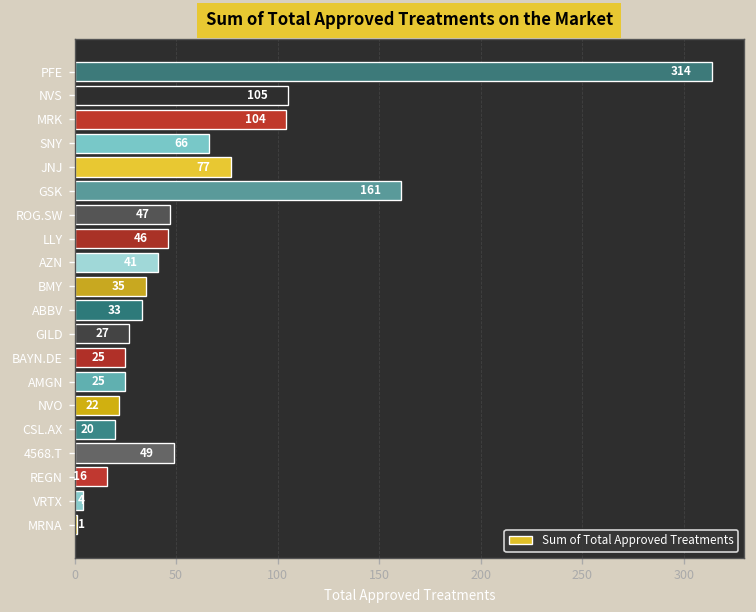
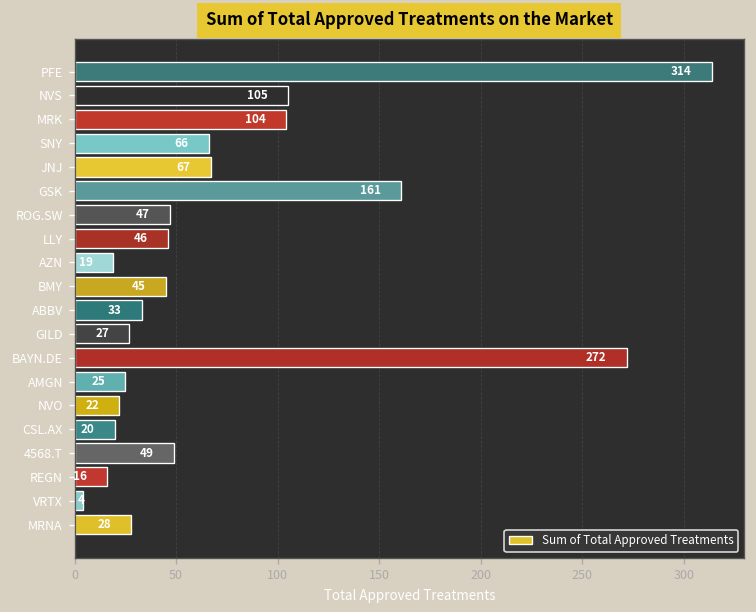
JNJ: 77 -> 67
AZN: 41 -> 19
BMY: 35 -> 45
BAYN.DE: 25 -> 272
MRNA: 1 -> 28
